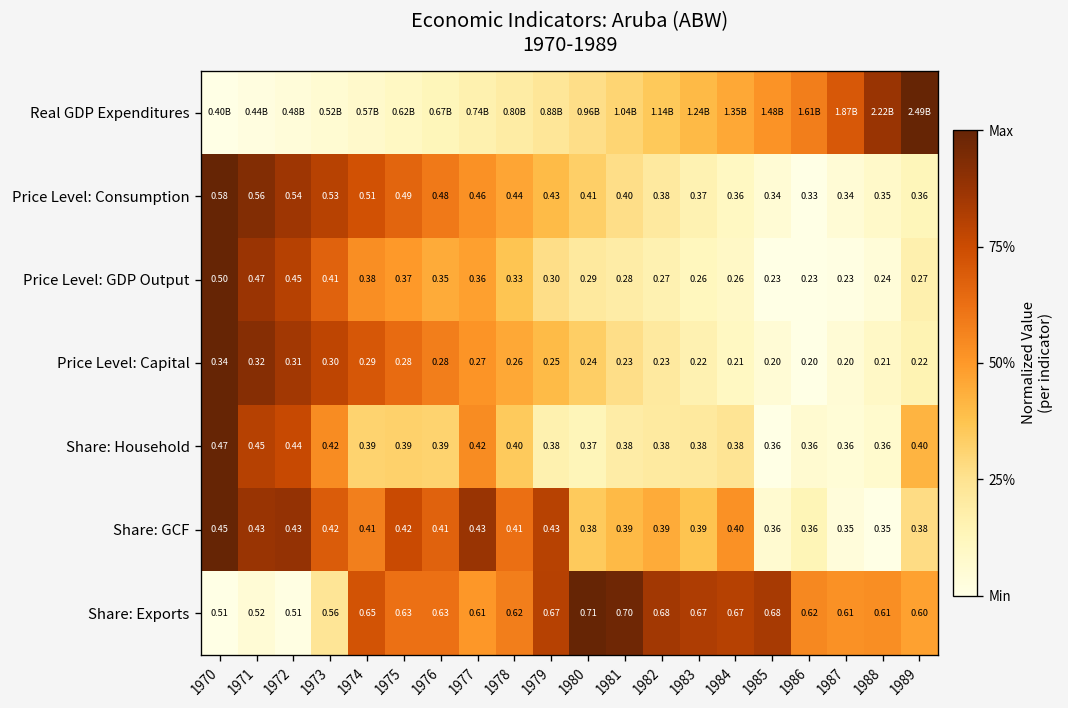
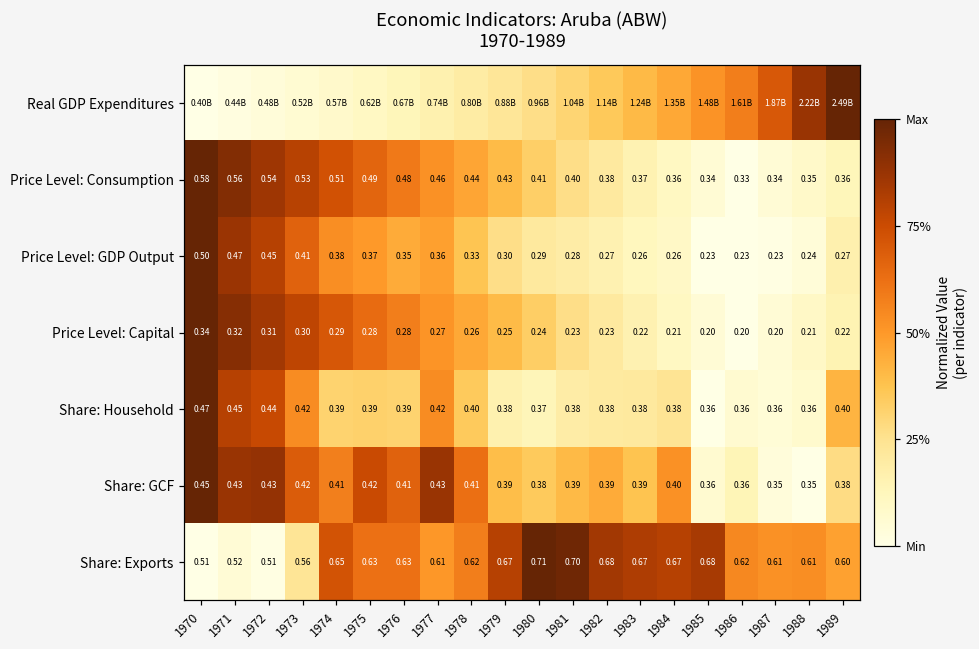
Share: GCF, 1979: 0.43 -> 0.39
